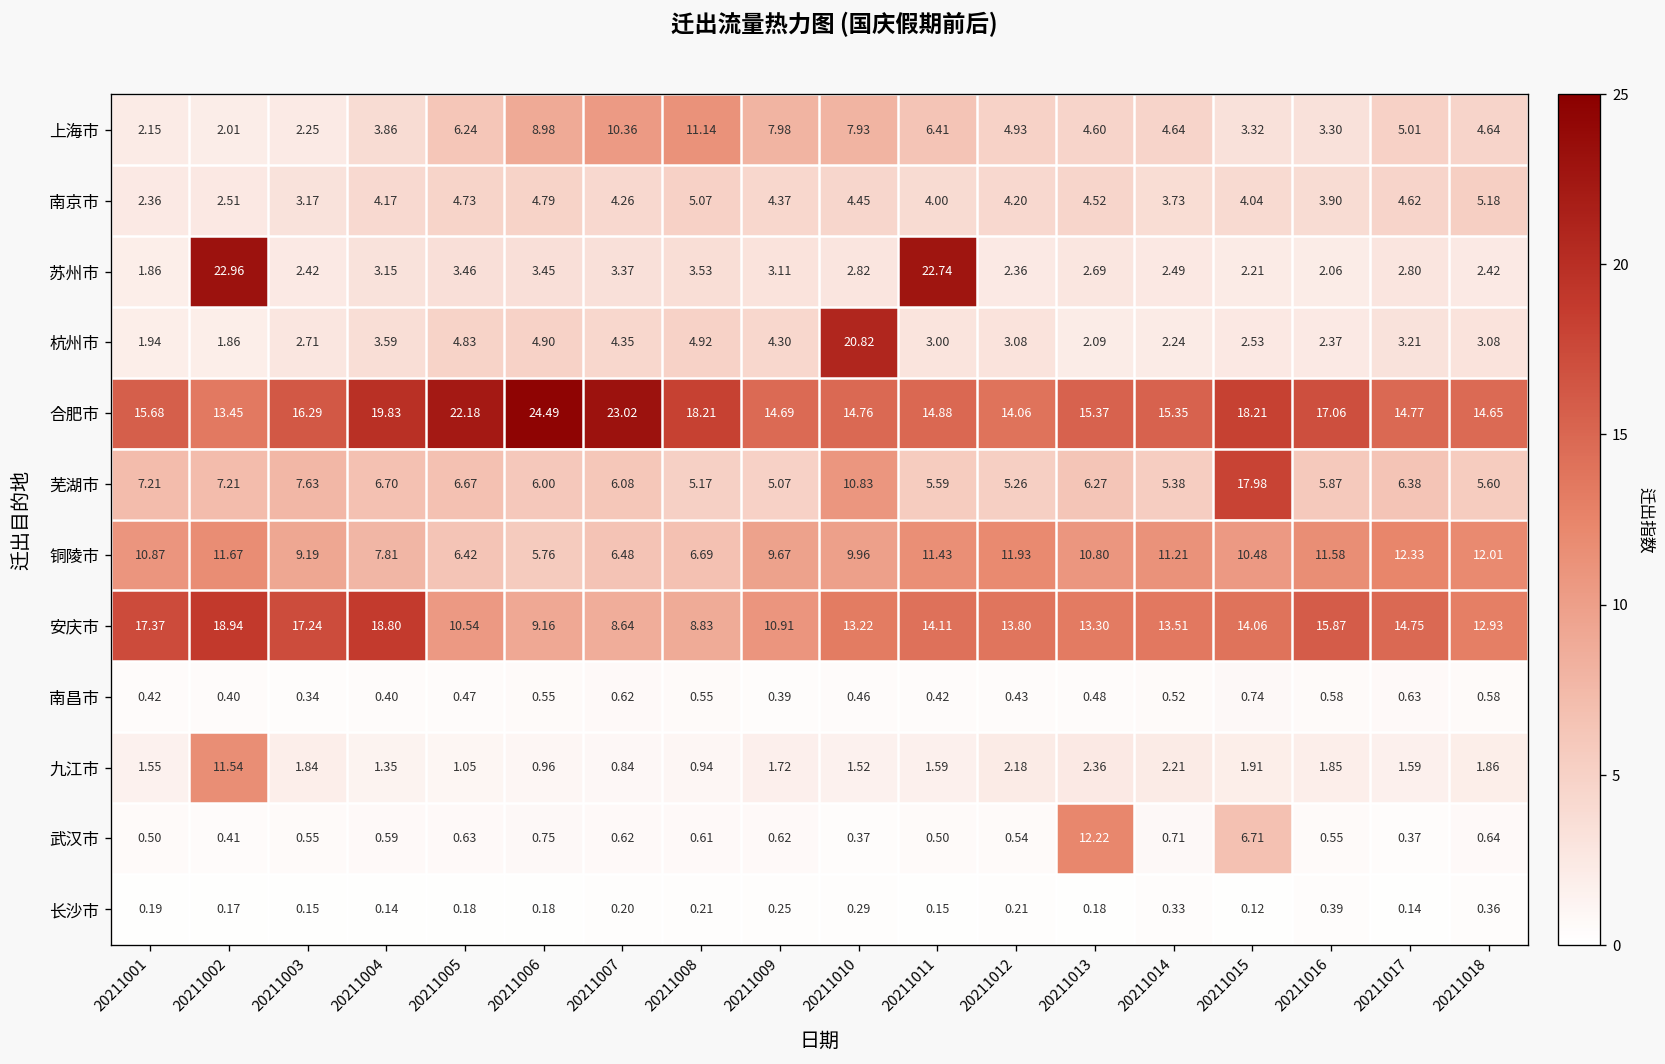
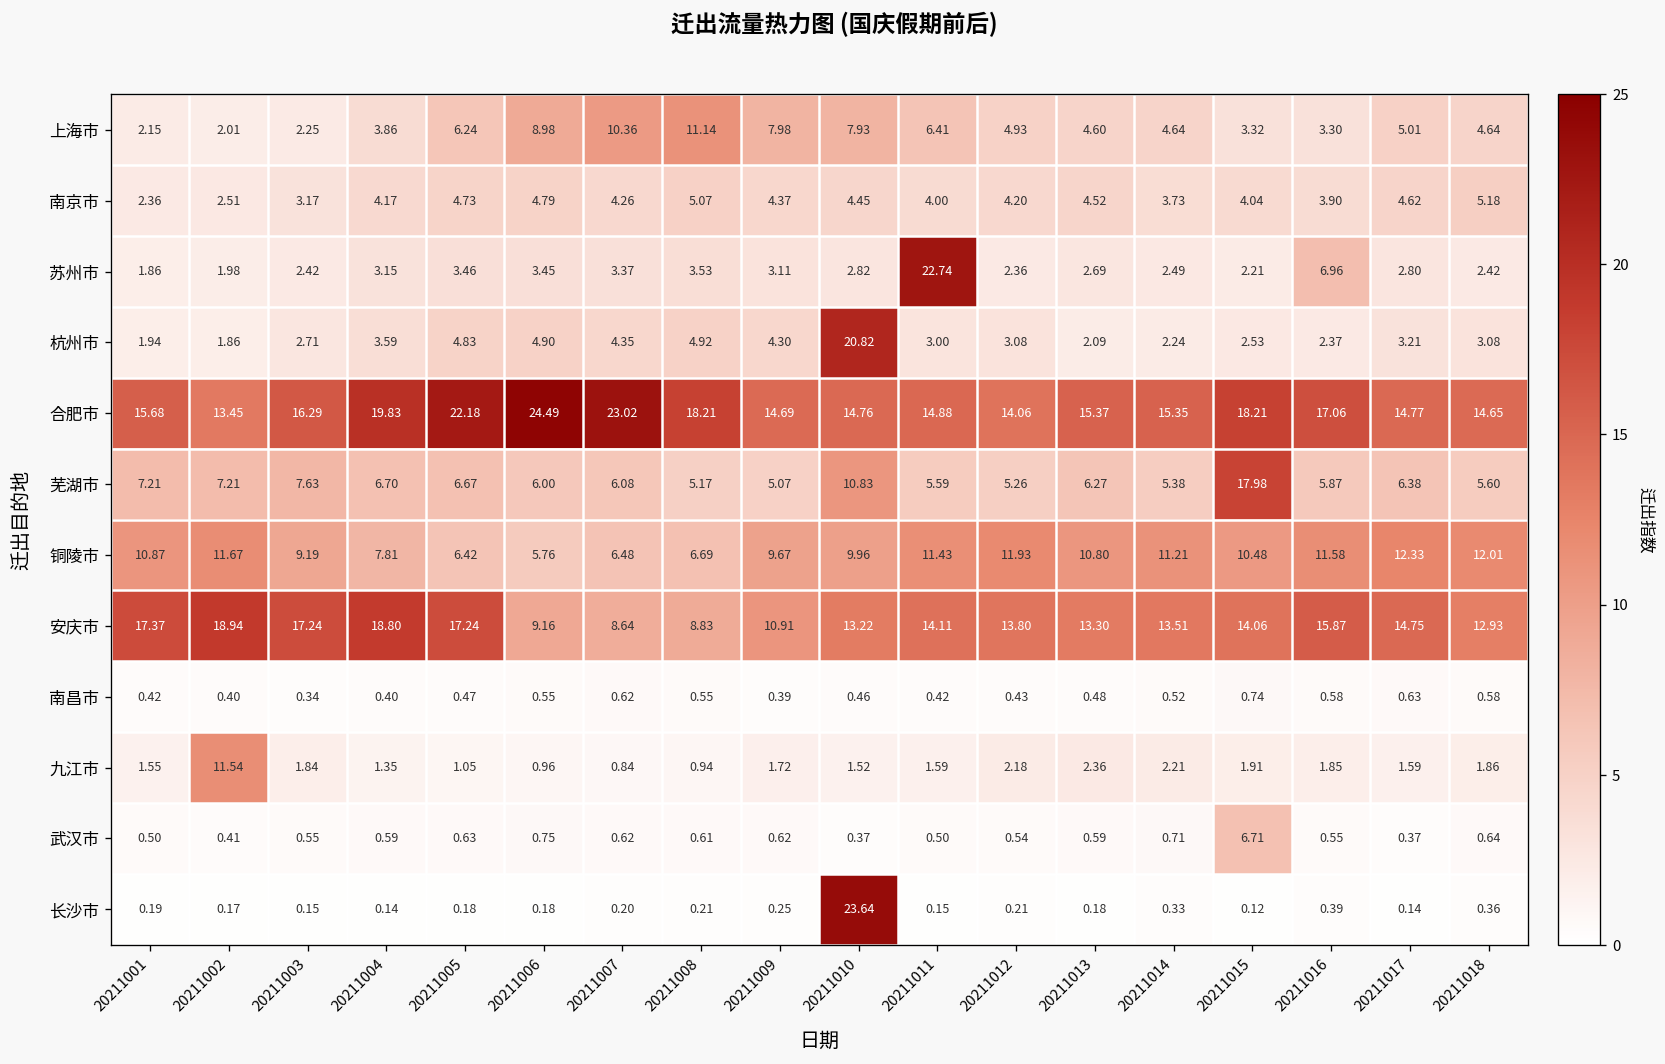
苏州市, 20211002: 22.96 -> 1.98
苏州市, 20211016: 2.06 -> 6.96
安庆市, 20211005: 10.54 -> 17.24
武汉市, 20211013: 12.22 -> 0.59
长沙市, 20211010: 0.29 -> 23.64
